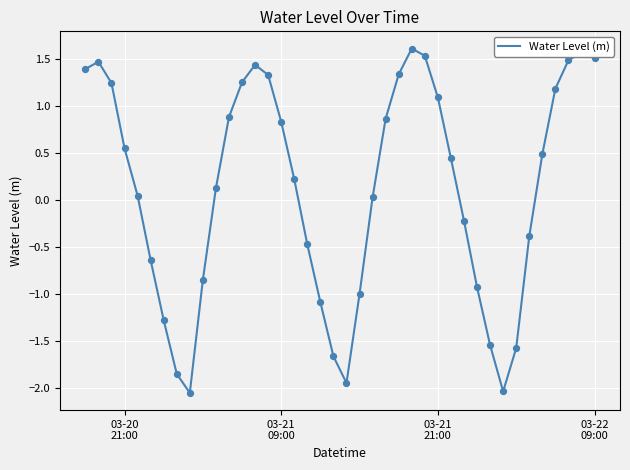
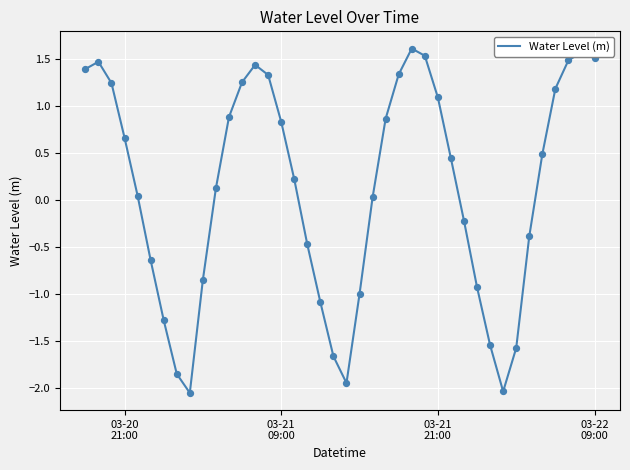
03-20 21:00: 0.5 -> 0.7
